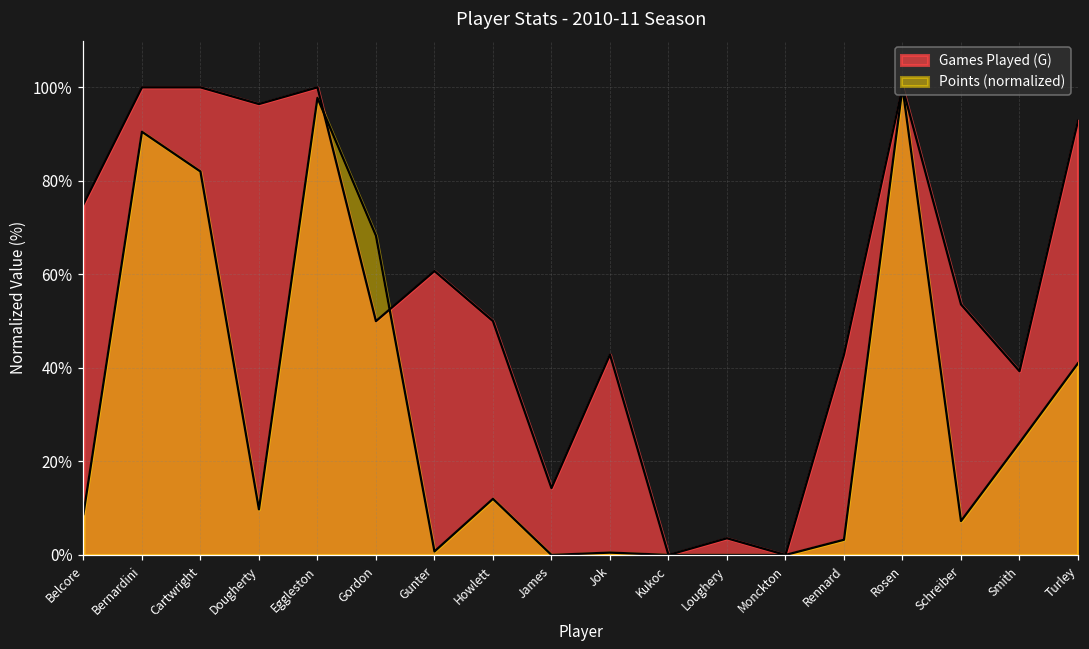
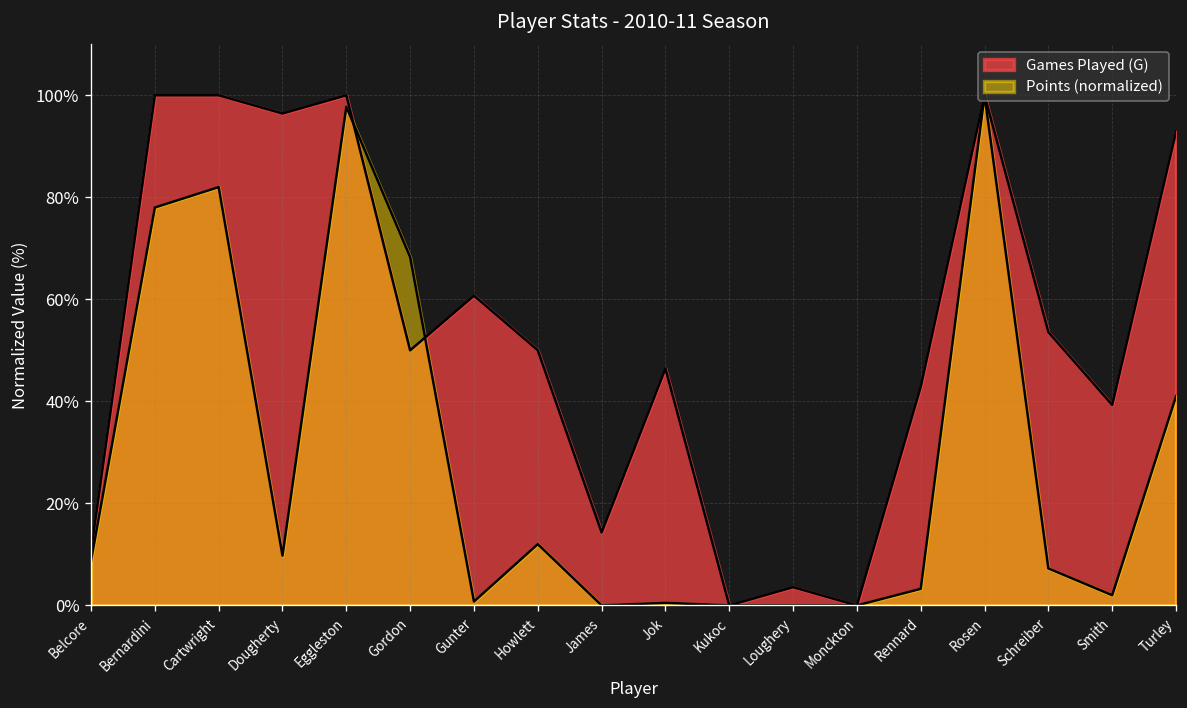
Games Played (G), Belcore: 75% -> 11%
Points (normalized), Bernardini: 91% -> 78%
Games Played (G), Jok: 43% -> 46%
Points (normalized), Smith: 24% -> 2%
